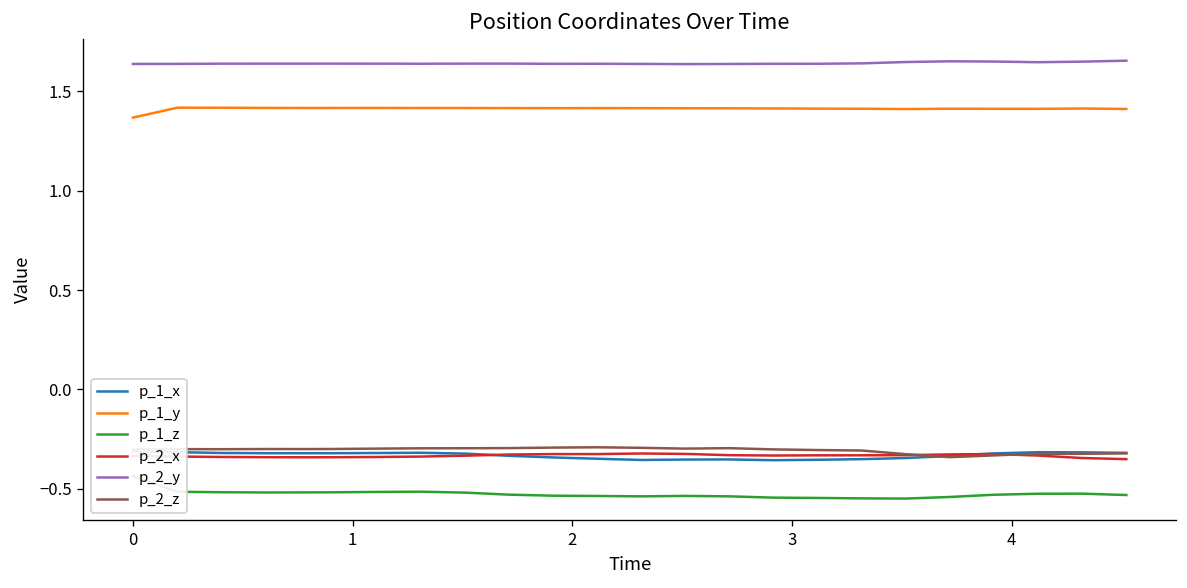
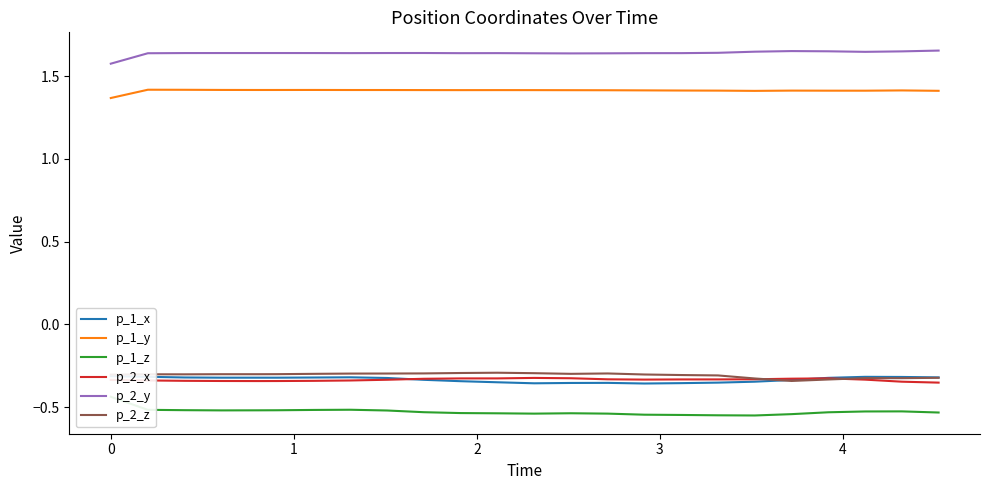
p_2_y, 0: 1.64 -> 1.58
